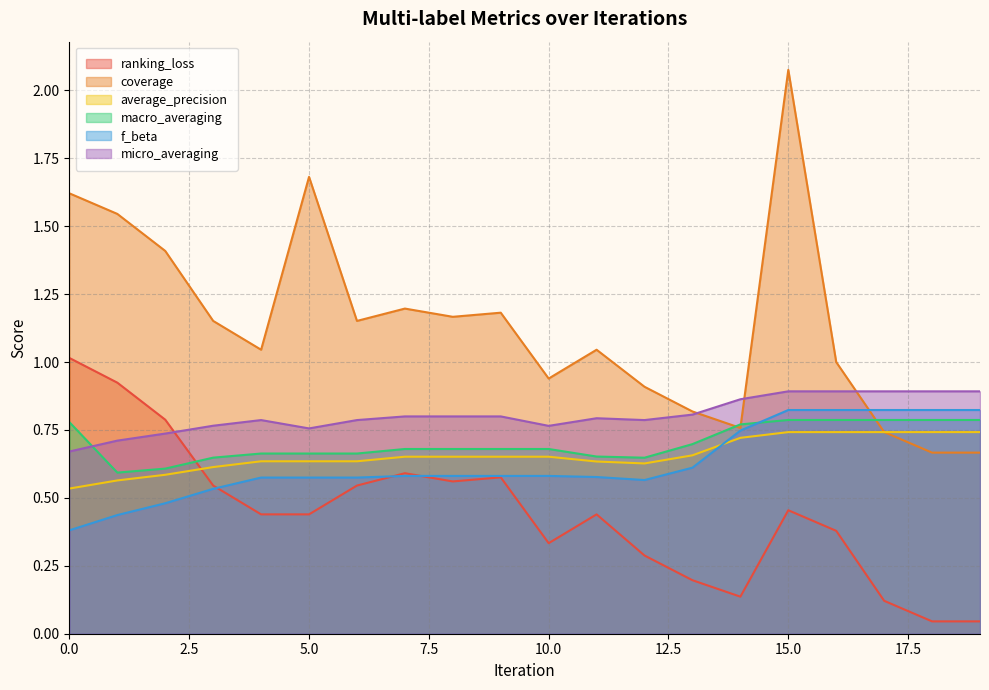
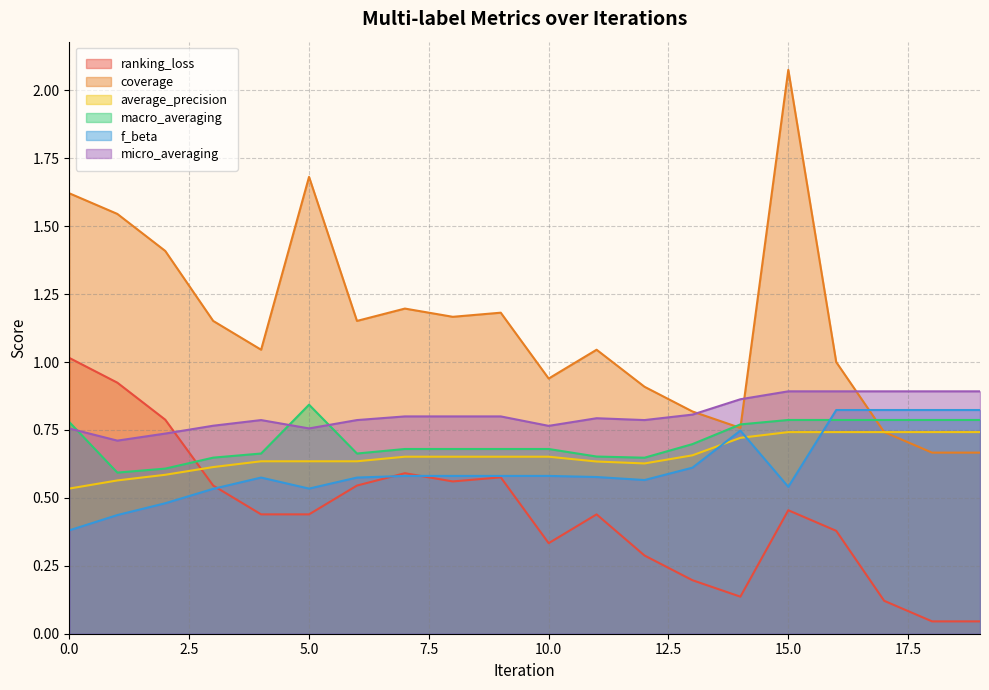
micro_averaging, 0.0: 0.67 -> 0.76
macro_averaging, 5.0: 0.66 -> 0.84
f_beta, 5.0: 0.57 -> 0.53
f_beta, 15.0: 0.82 -> 0.54
